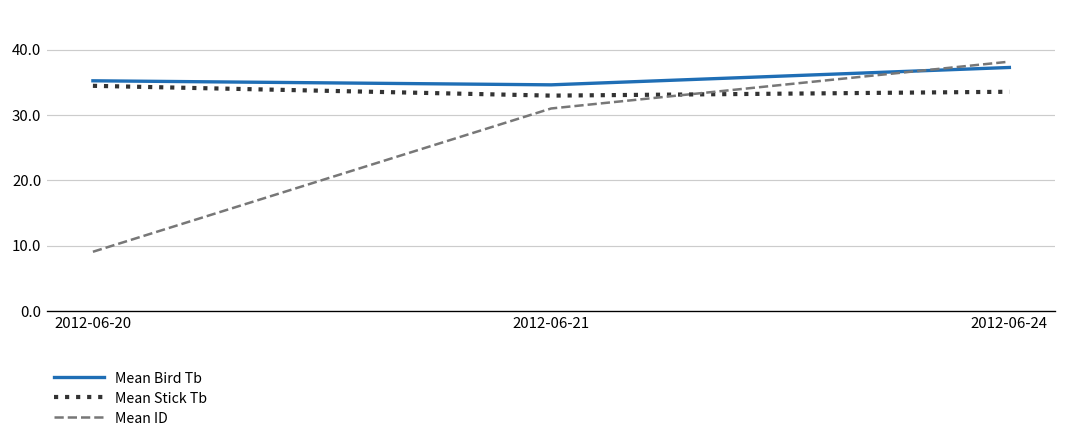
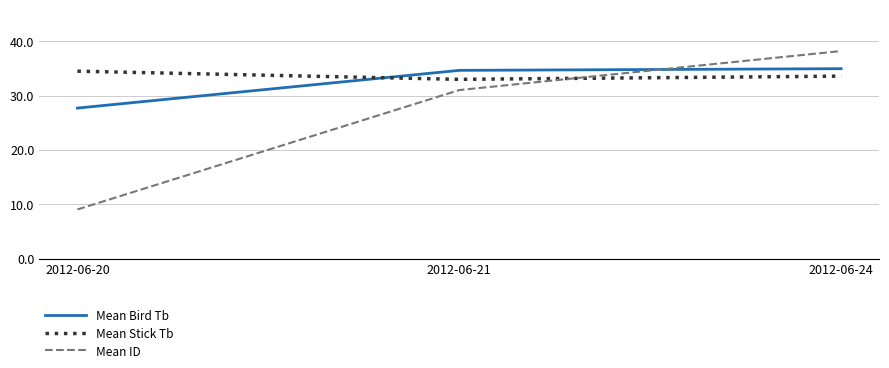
Mean Bird Tb, 2012-06-20: 35 -> 28
Mean Bird Tb, 2012-06-24: 37 -> 35
